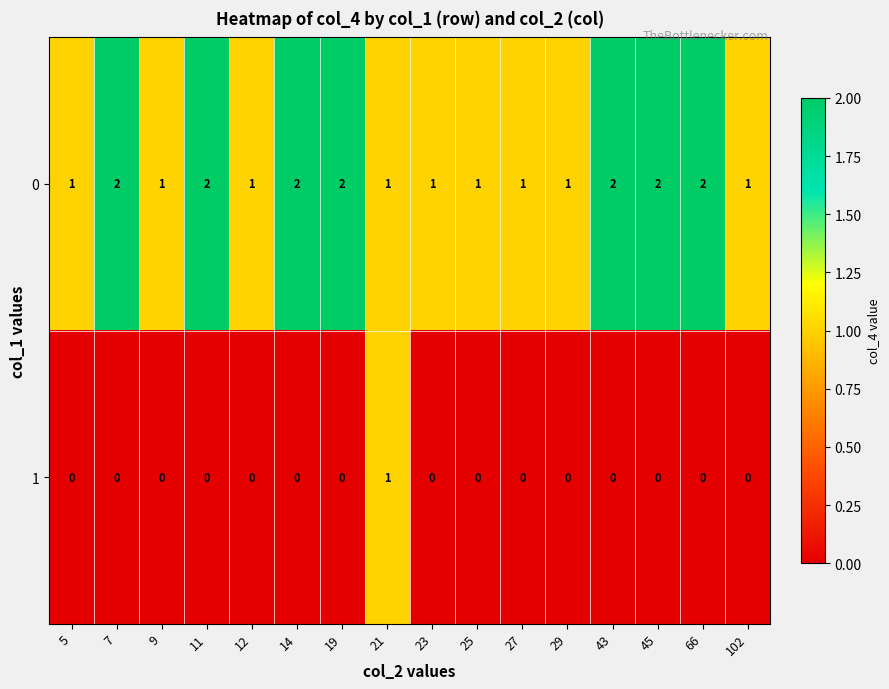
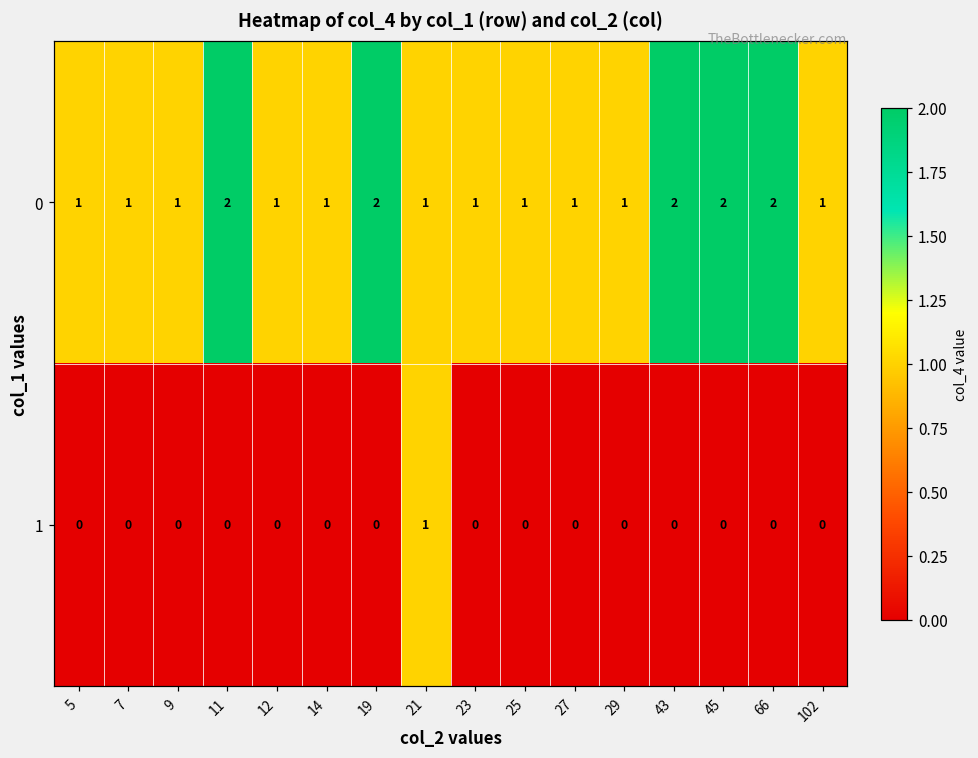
0, 7: 2 -> 1
0, 14: 2 -> 1
